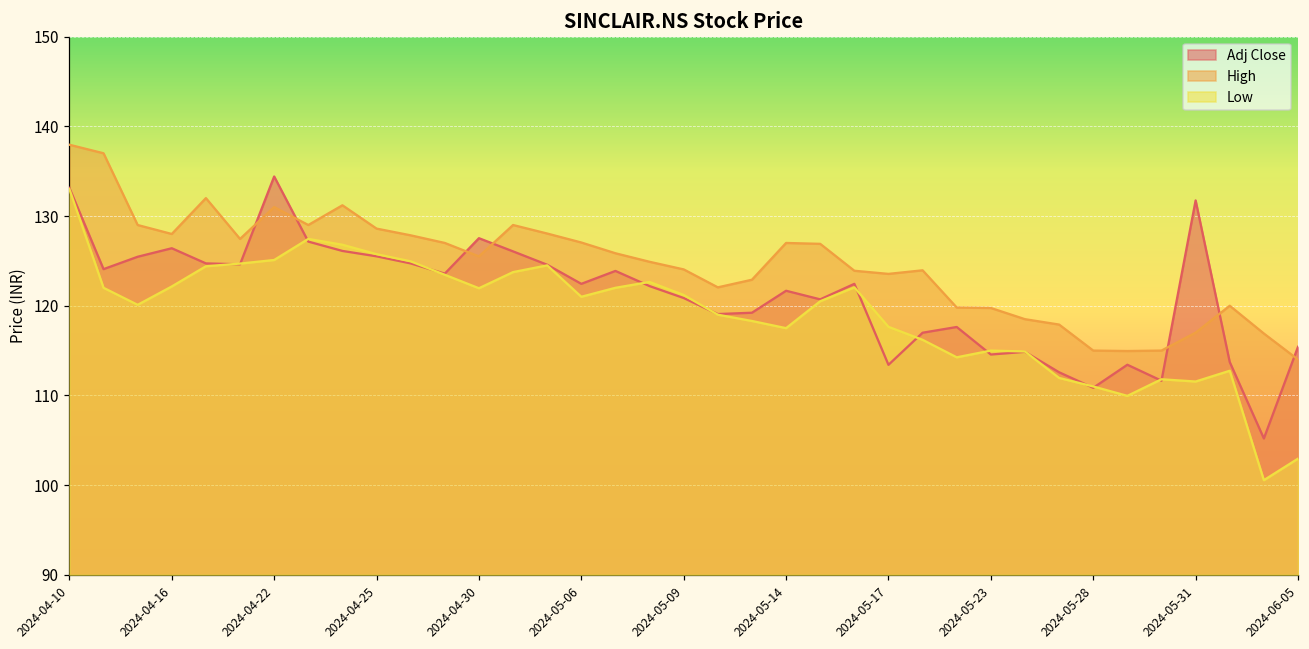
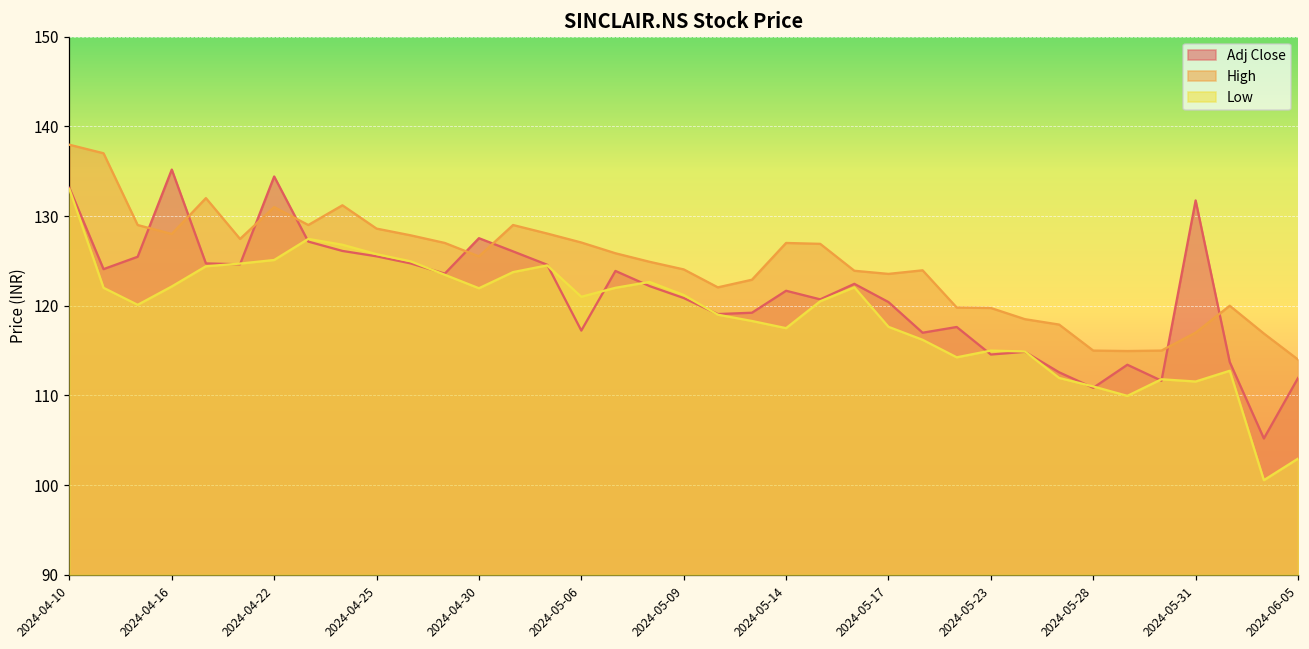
Adj Close, 2024-04-16: 126 -> 135
Adj Close, 2024-05-06: 122 -> 117
Adj Close, 2024-05-17: 113 -> 120
Adj Close, 2024-06-05: 115 -> 112
